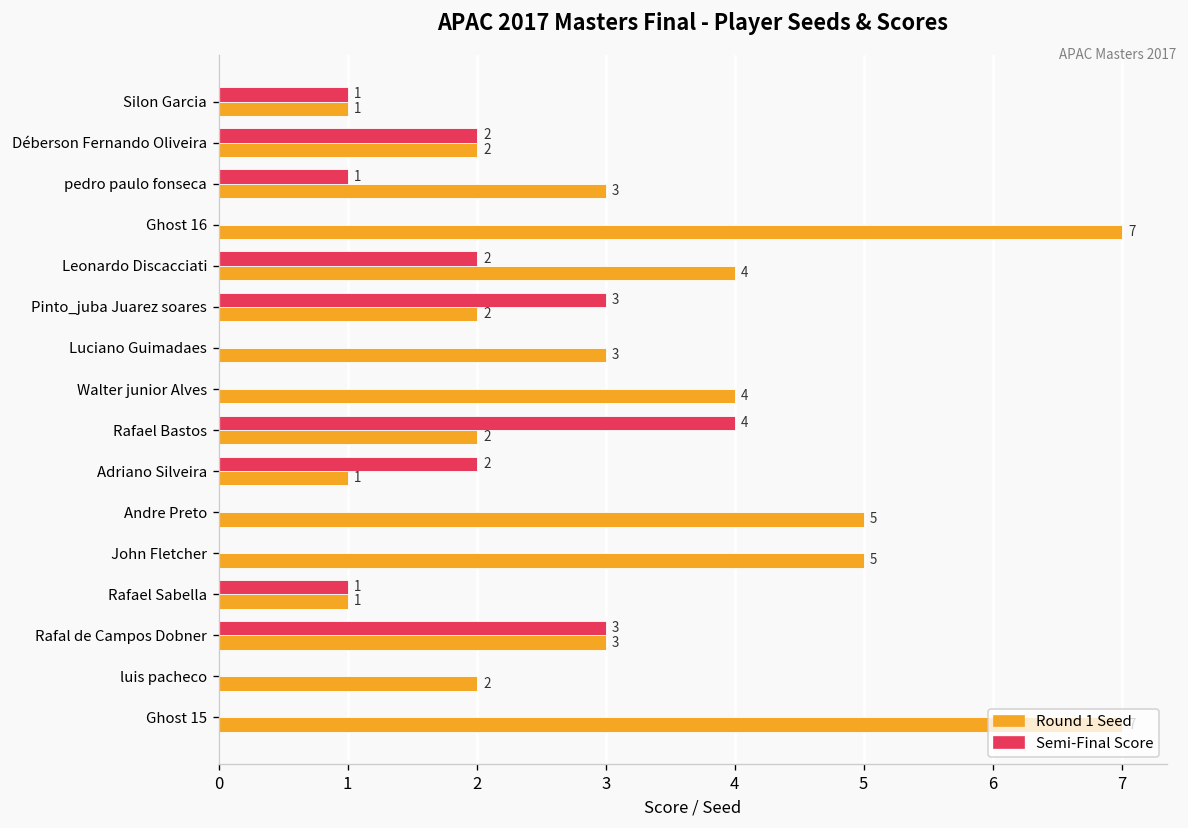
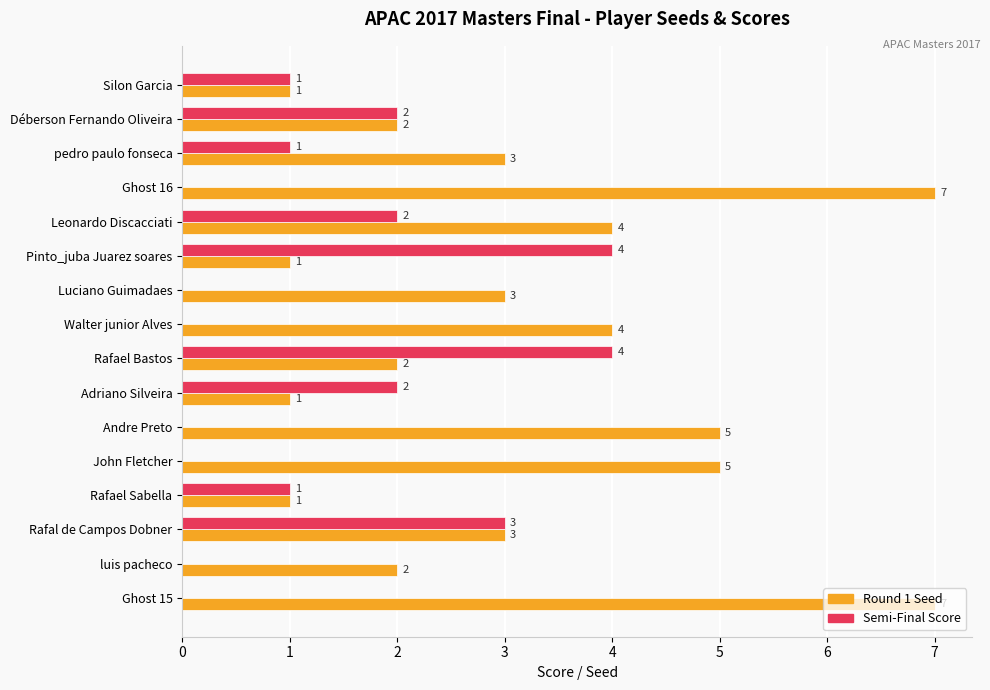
Semi-Final Score, Pinto_juba Juarez soares: 3 -> 4
Round 1 Seed, Pinto_juba Juarez soares: 2 -> 1
